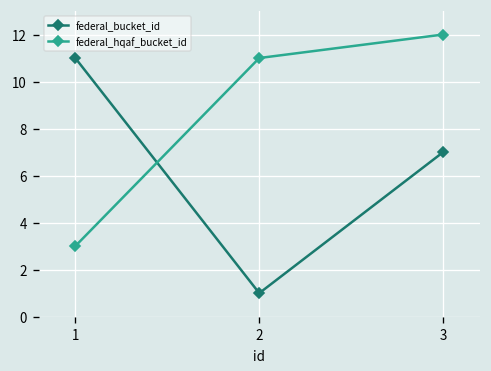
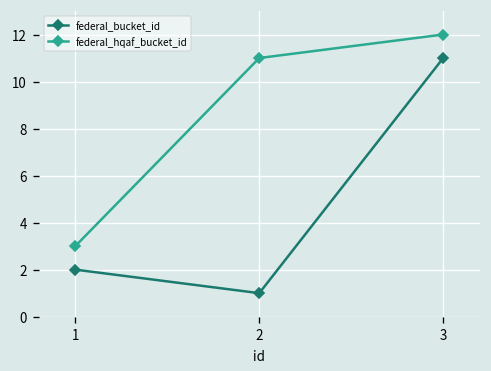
federal_bucket_id, 1: 11 -> 2
federal_bucket_id, 3: 7 -> 11
